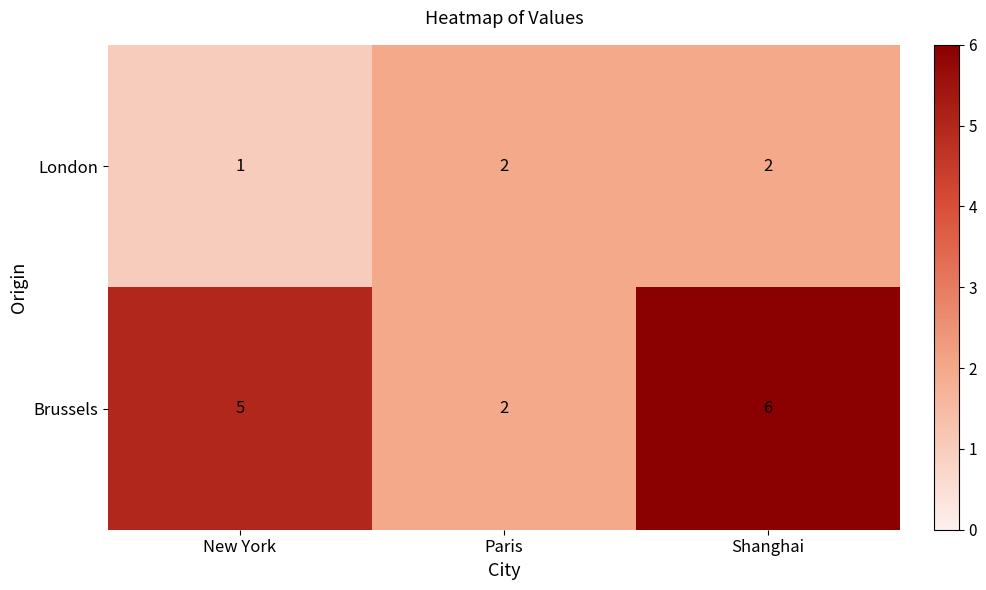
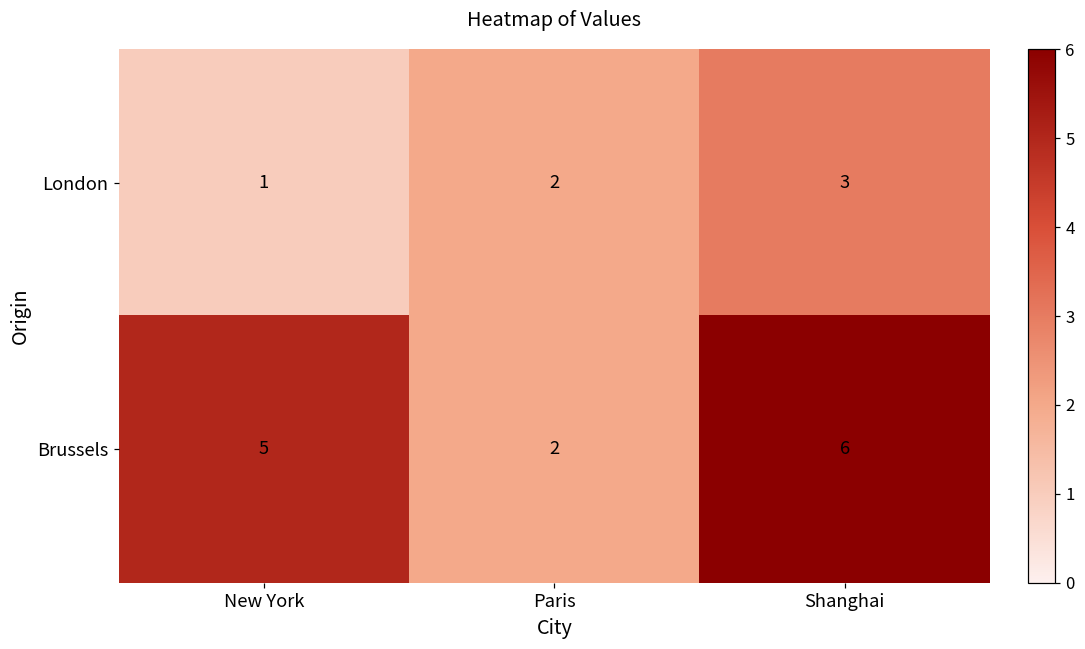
London, Shanghai: 2 -> 3
